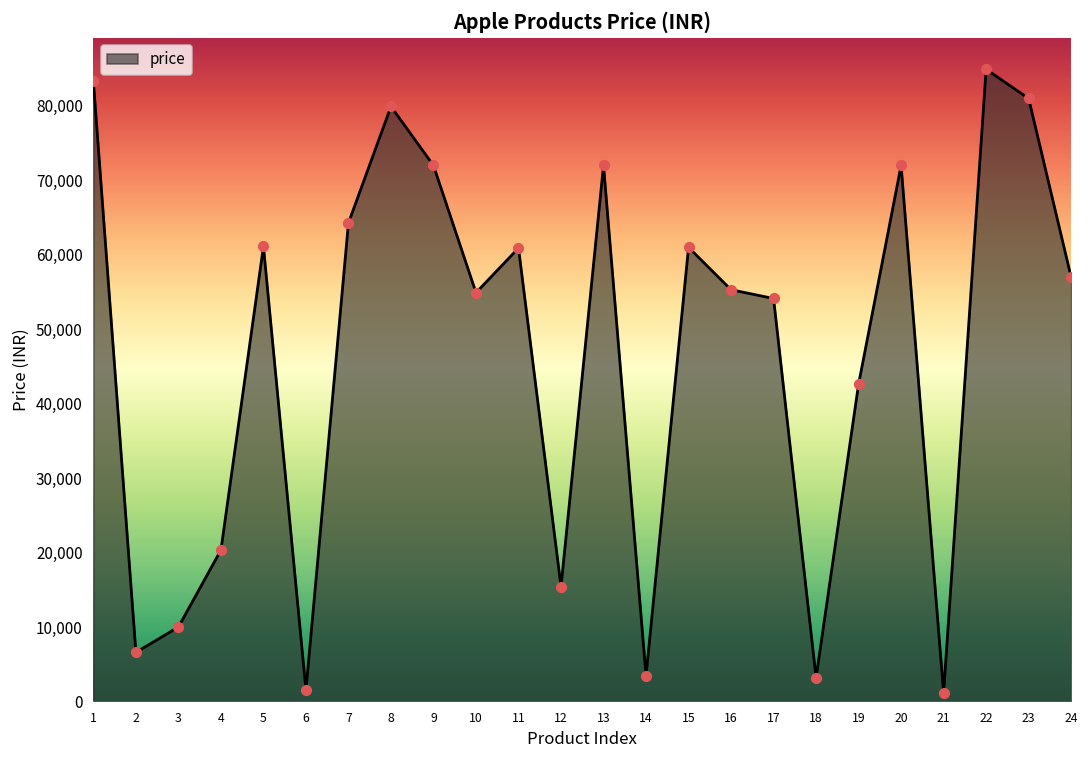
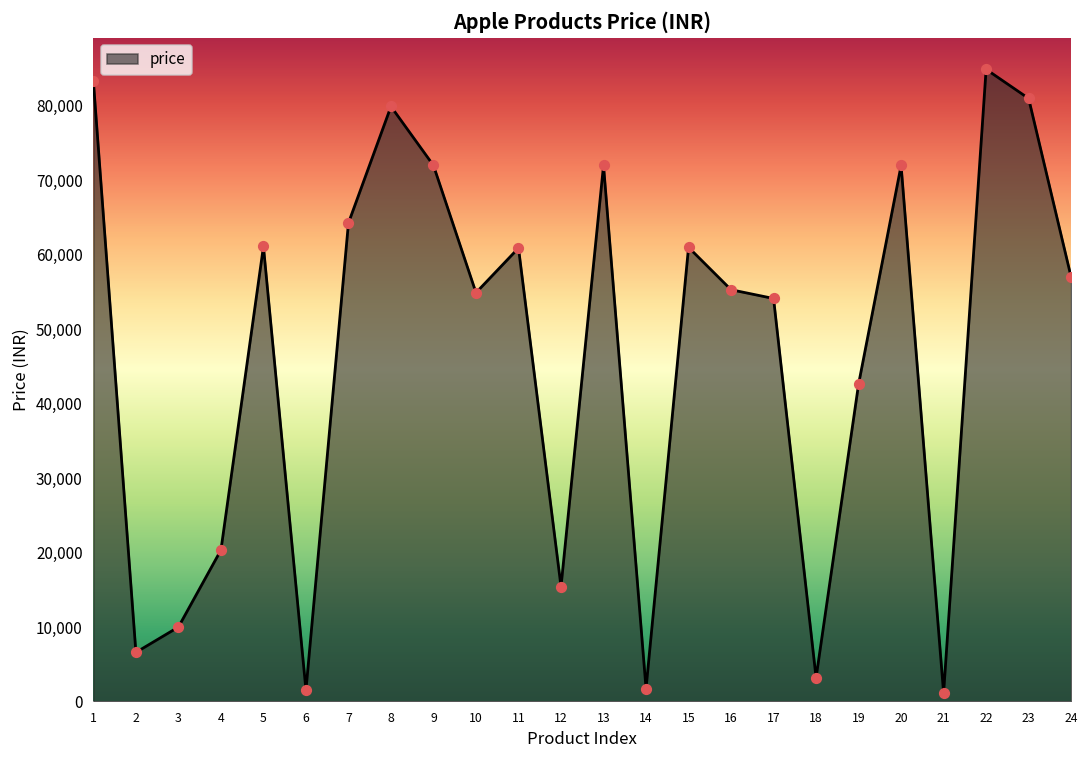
14: 3,000 -> 2,000
